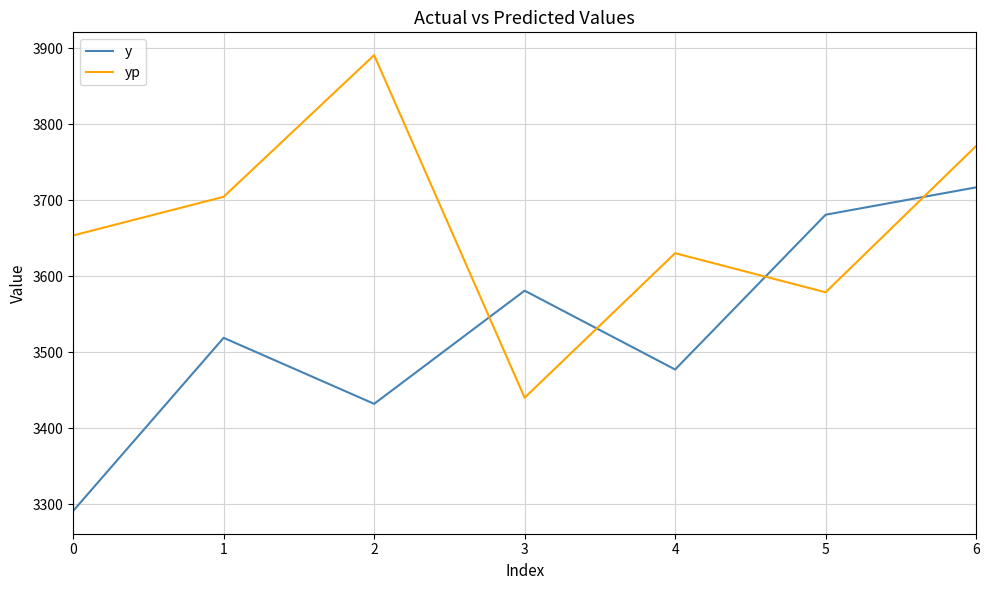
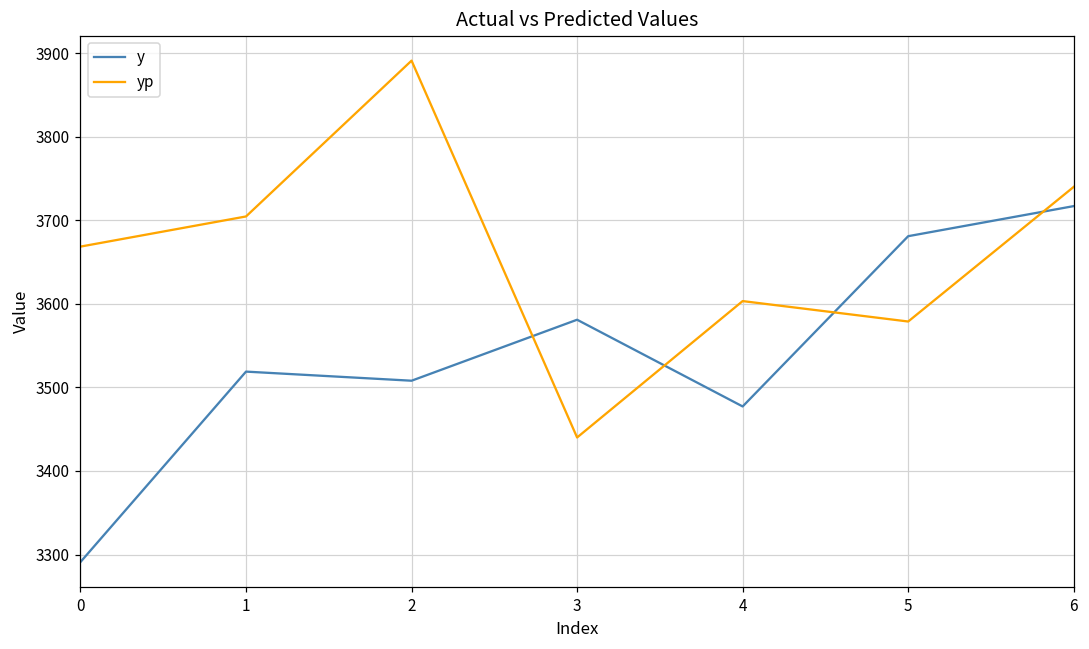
yp, 0: 3650 -> 3670
y, 2: 3430 -> 3510
yp, 4: 3630 -> 3600
yp, 6: 3770 -> 3740
